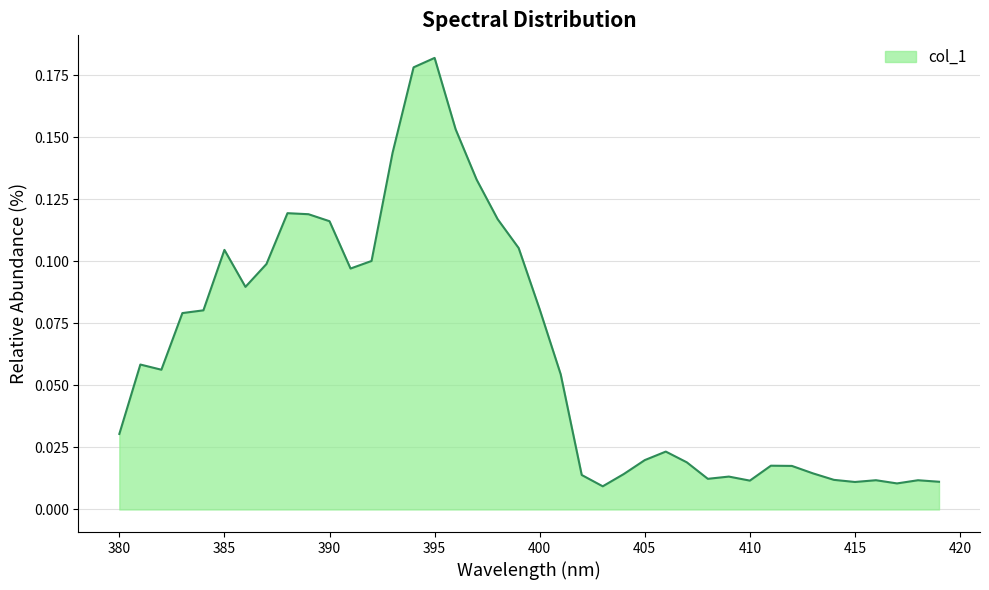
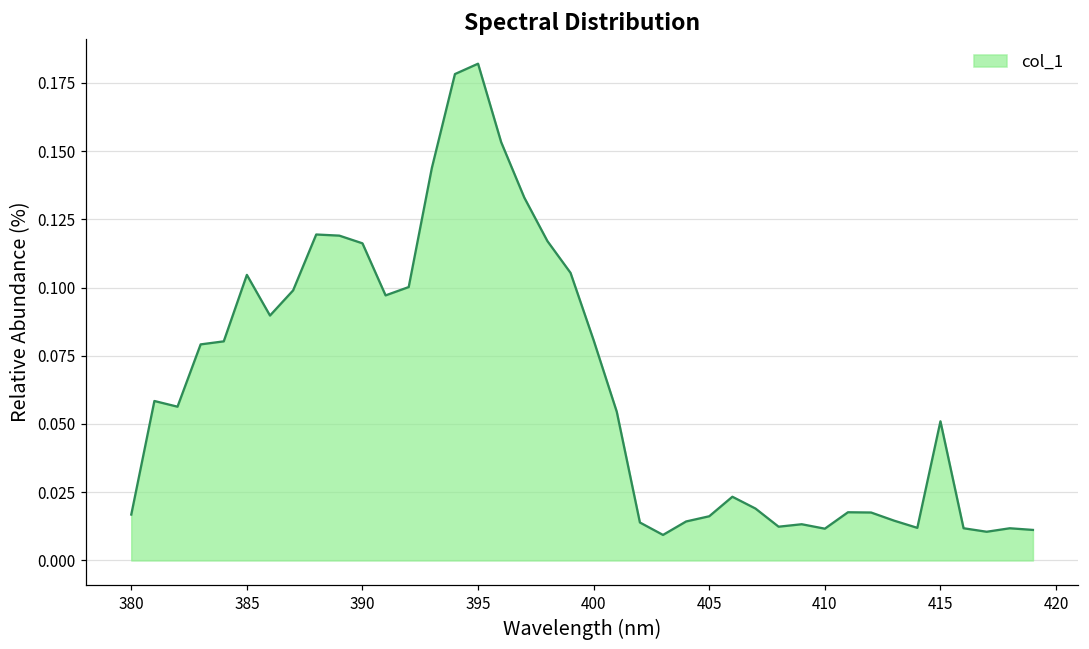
380: 0.030 -> 0.017
405: 0.020 -> 0.016
415: 0.011 -> 0.051
